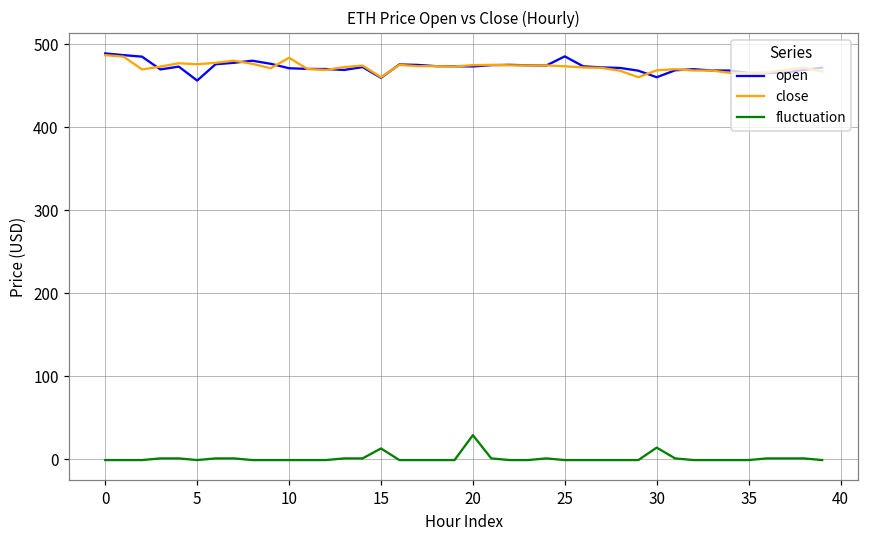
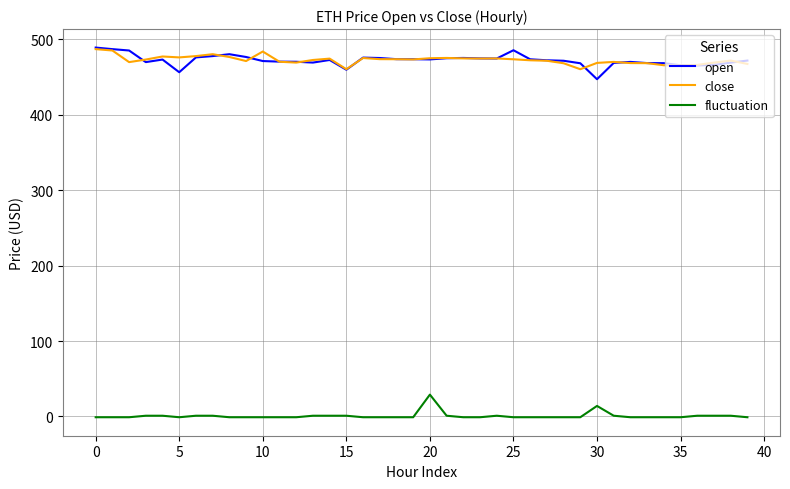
fluctuation, 15: 10 -> 0
open, 30: 460 -> 450
